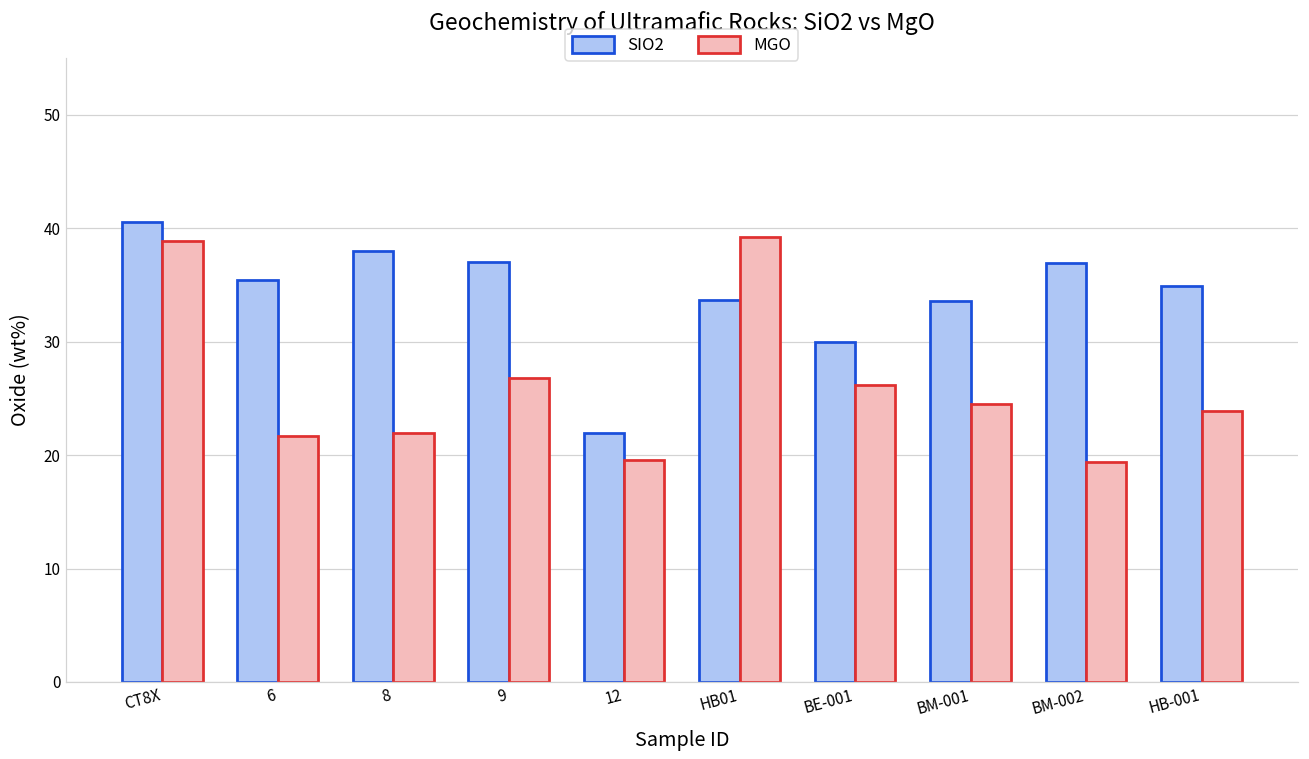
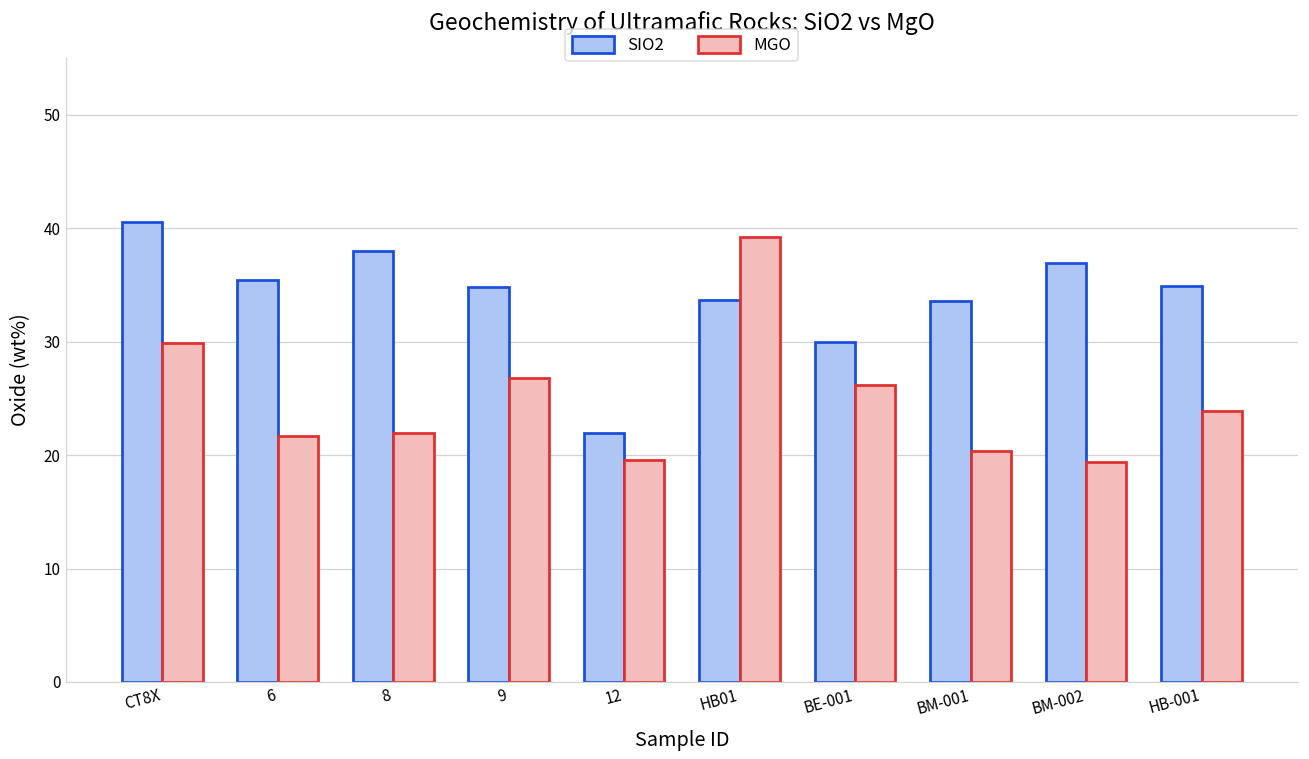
MGO, CT8X: 38.9 -> 29.9
SIO2, 9: 37.0 -> 34.8
MGO, BM-001: 24.5 -> 20.4
